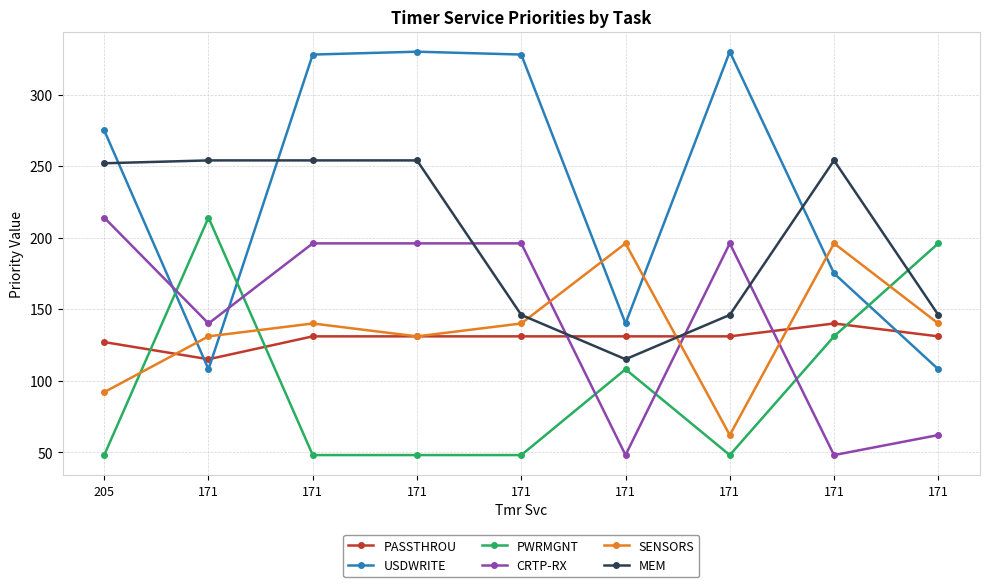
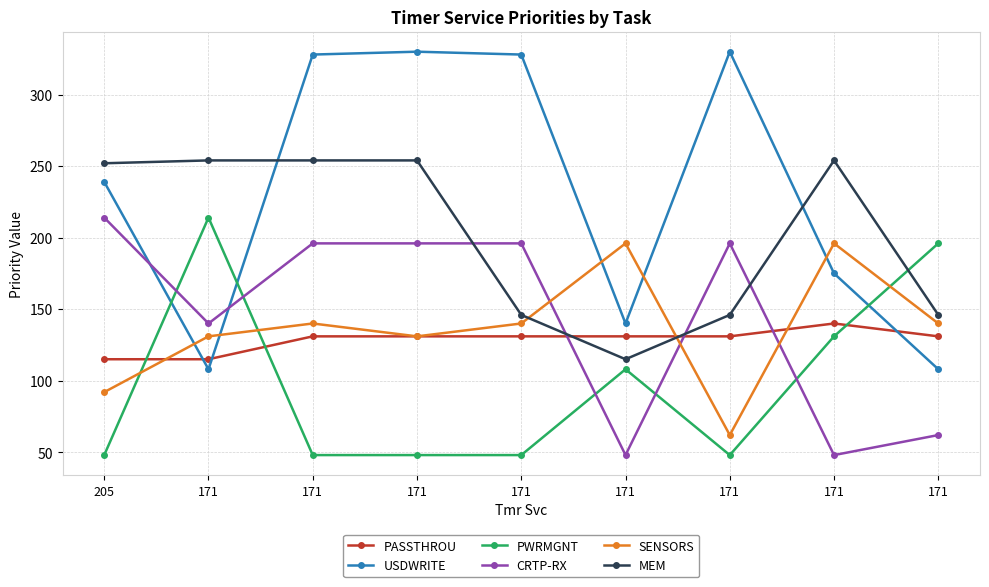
PASSTHROU, 205: 127 -> 115
USDWRITE, 205: 275 -> 239
